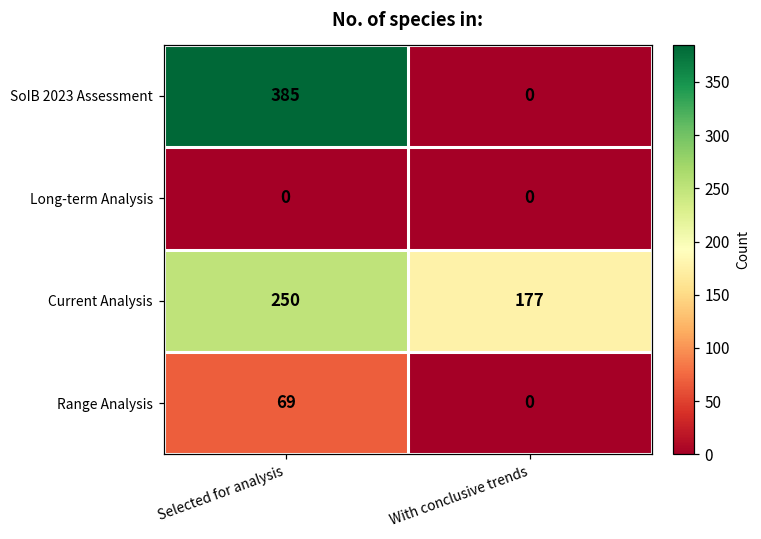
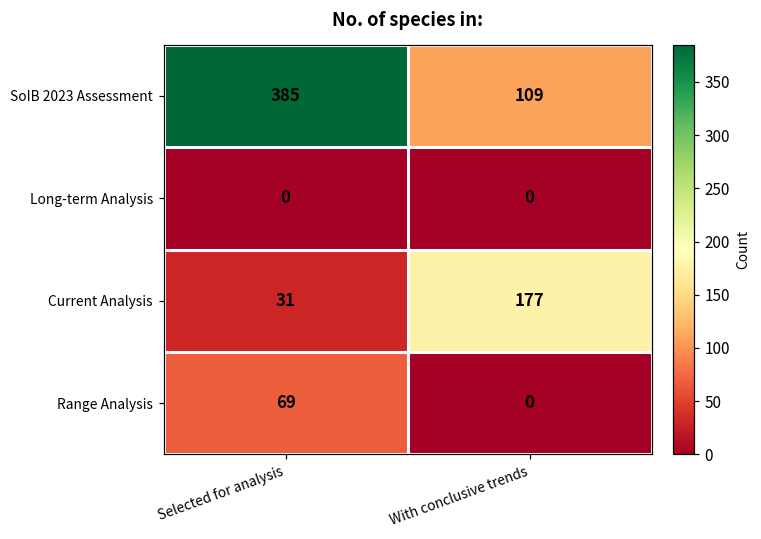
SoIB 2023 Assessment, With conclusive trends: 0 -> 109
Current Analysis, Selected for analysis: 250 -> 31
